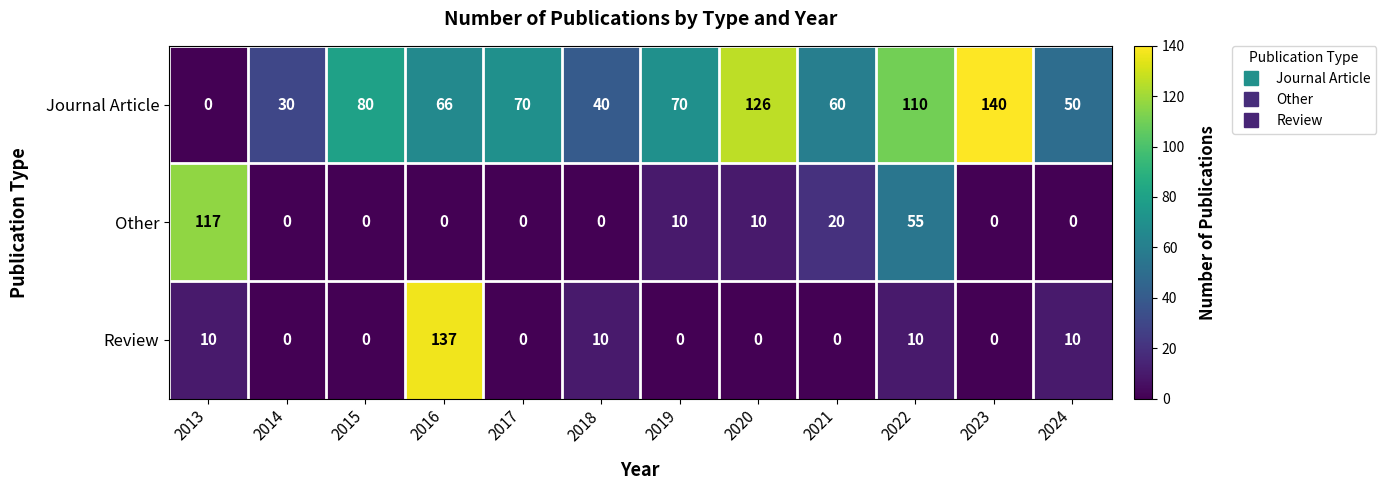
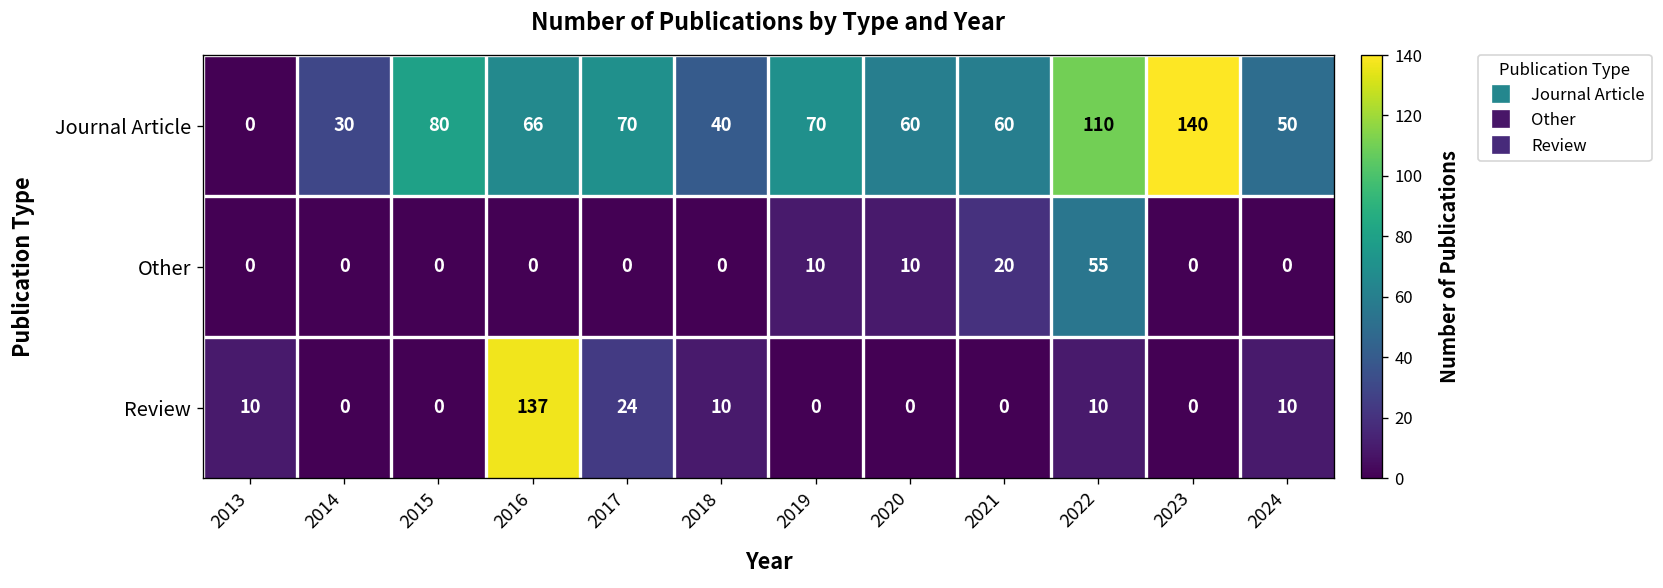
Journal Article, 2020: 126 -> 60
Other, 2013: 117 -> 0
Review, 2017: 0 -> 24
